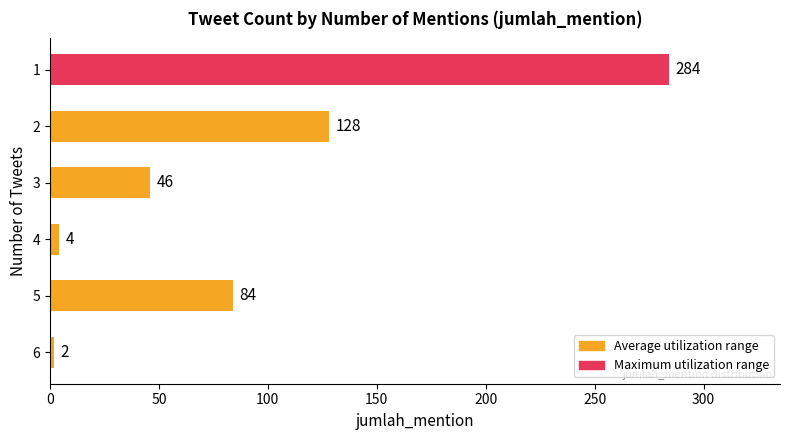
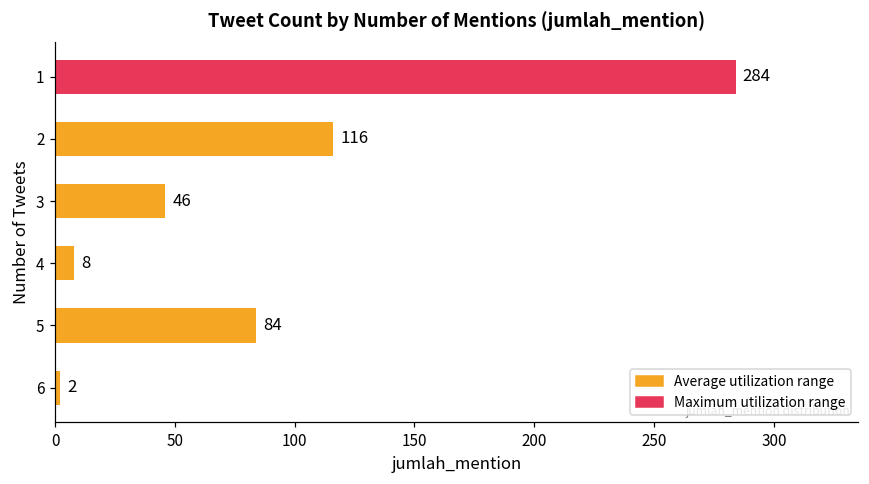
2: 128 -> 116
4: 4 -> 8
